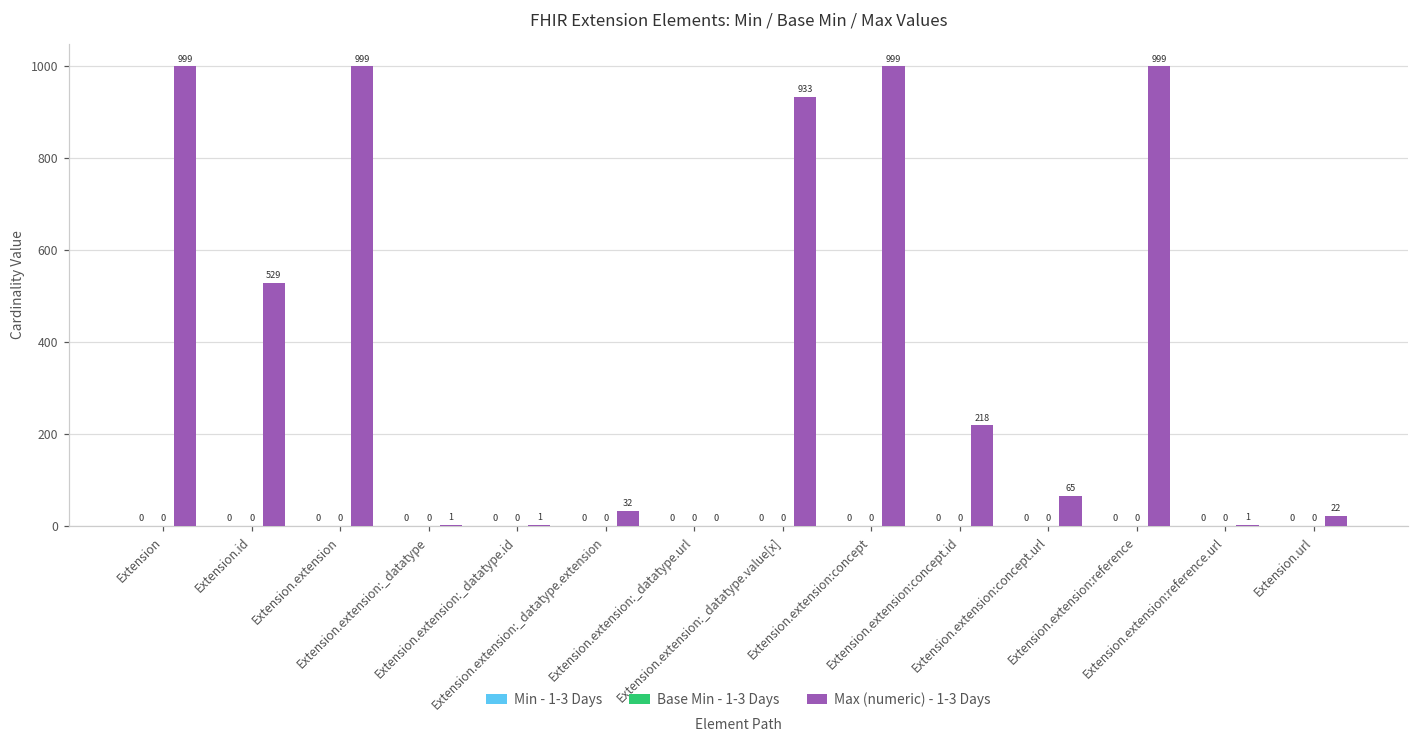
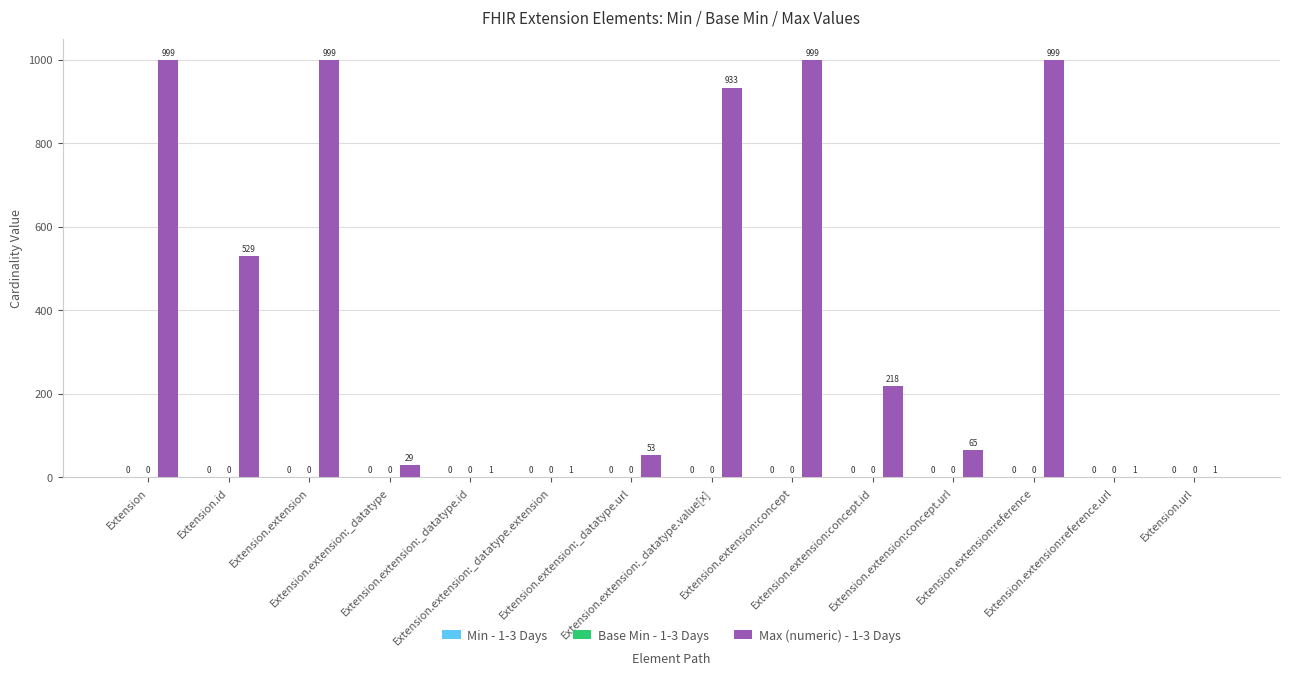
Max (numeric) - 1-3 Days, Extension.extension:_datatype: 1 -> 29
Max (numeric) - 1-3 Days, Extension.extension:_datatype.extension: 32 -> 1
Max (numeric) - 1-3 Days, Extension.extension:_datatype.url: 0 -> 53
Max (numeric) - 1-3 Days, Extension.url: 22 -> 1
